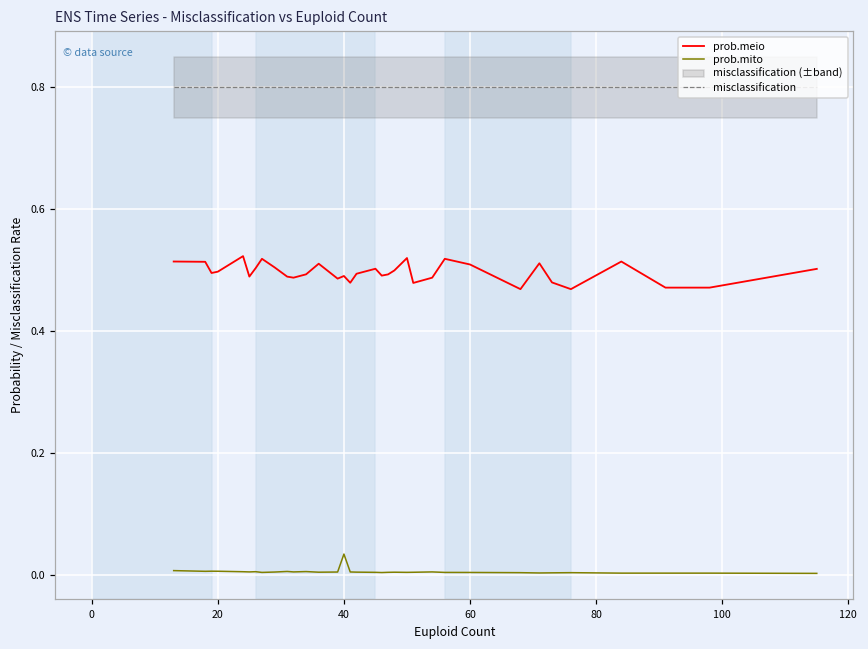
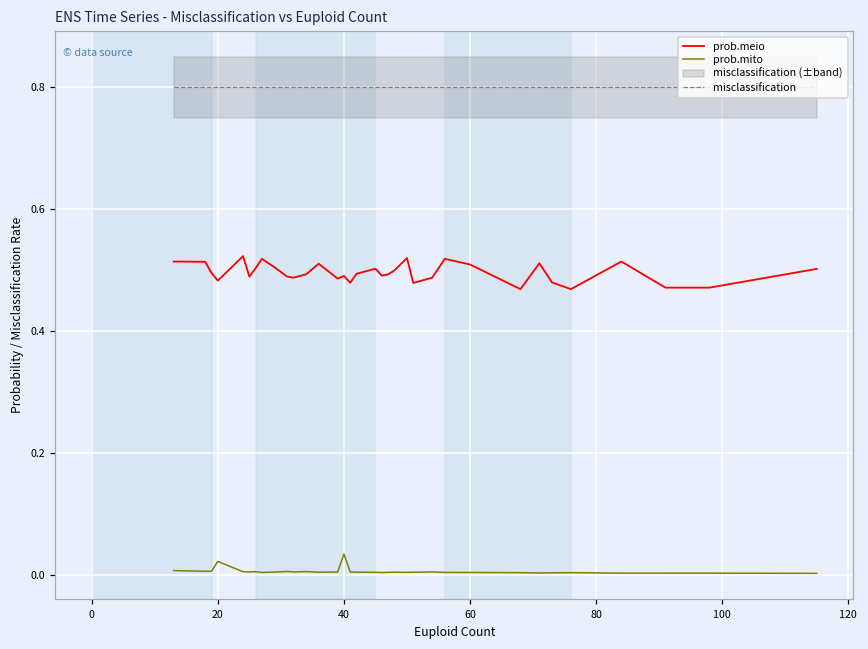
prob.meio, 20: 0.50 -> 0.48
prob.mito, 20: 0.01 -> 0.02
